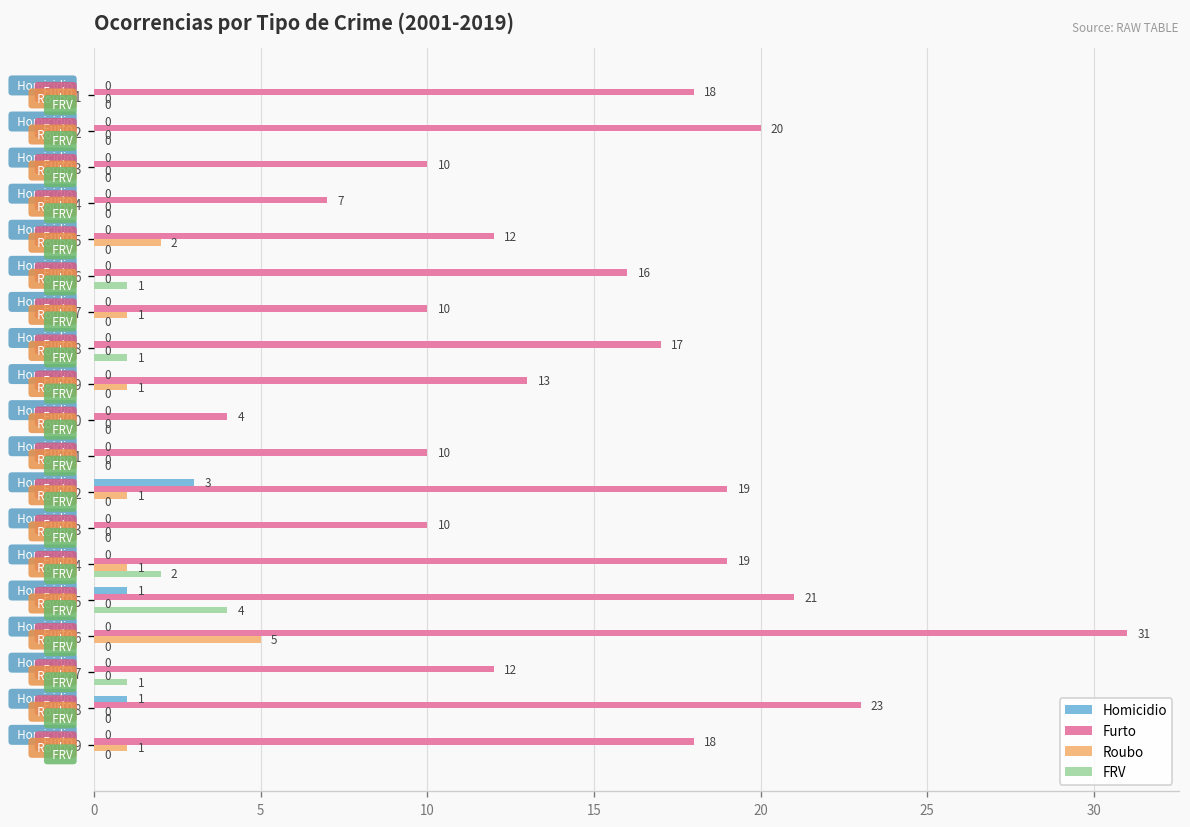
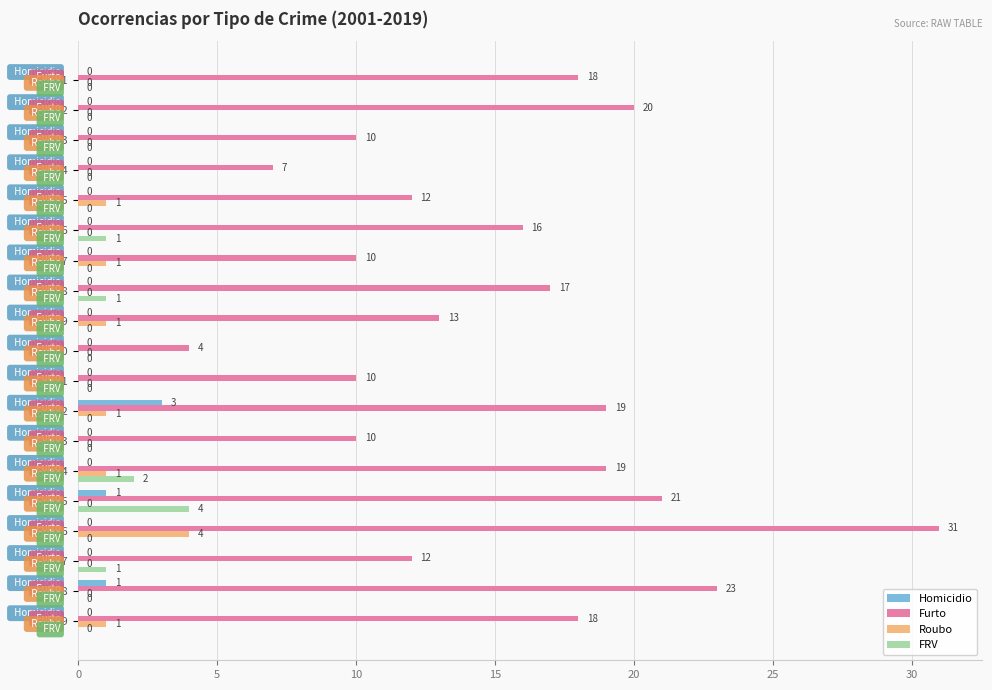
Roubo, 2005: 2 -> 1
Roubo, 2016: 5 -> 4
